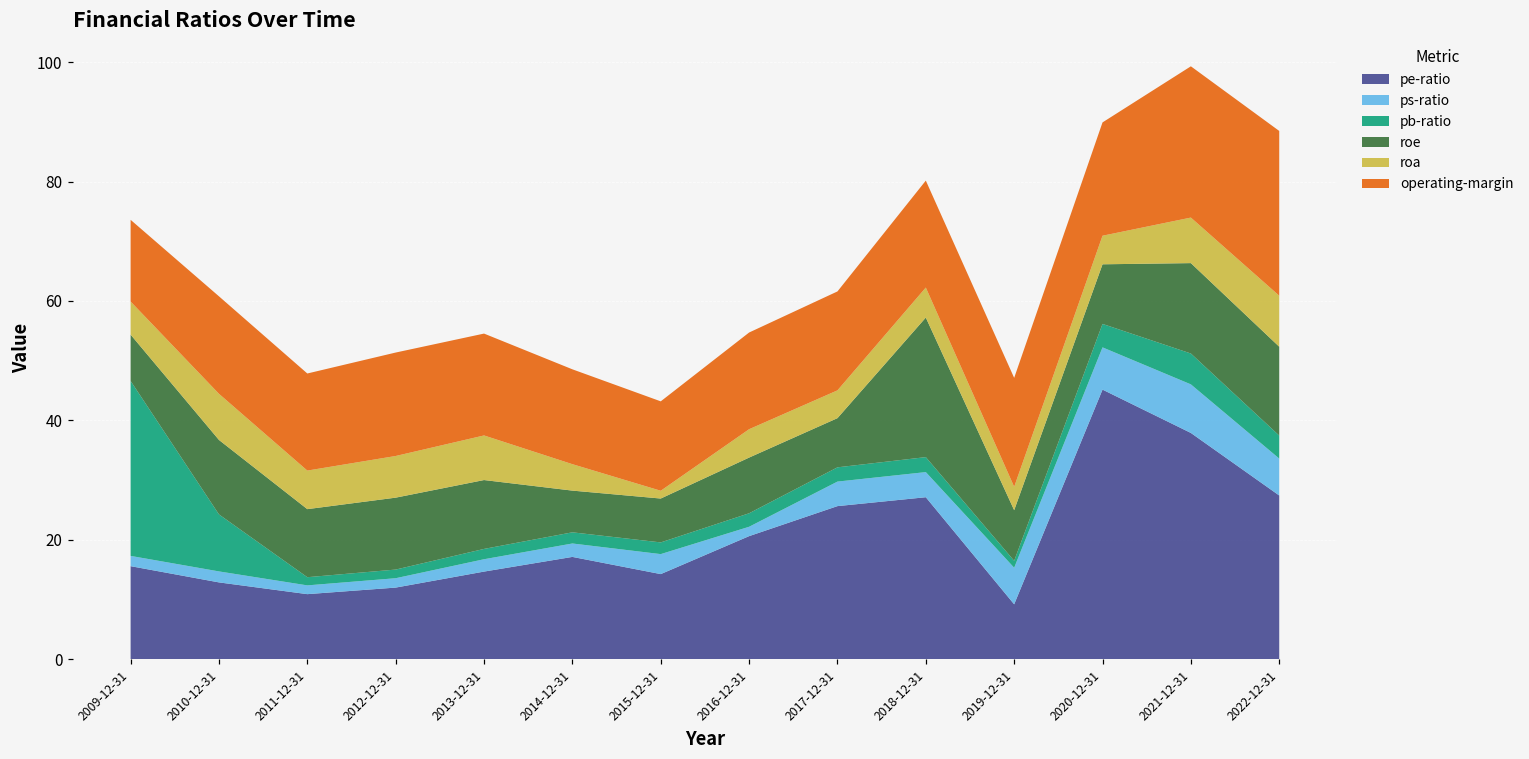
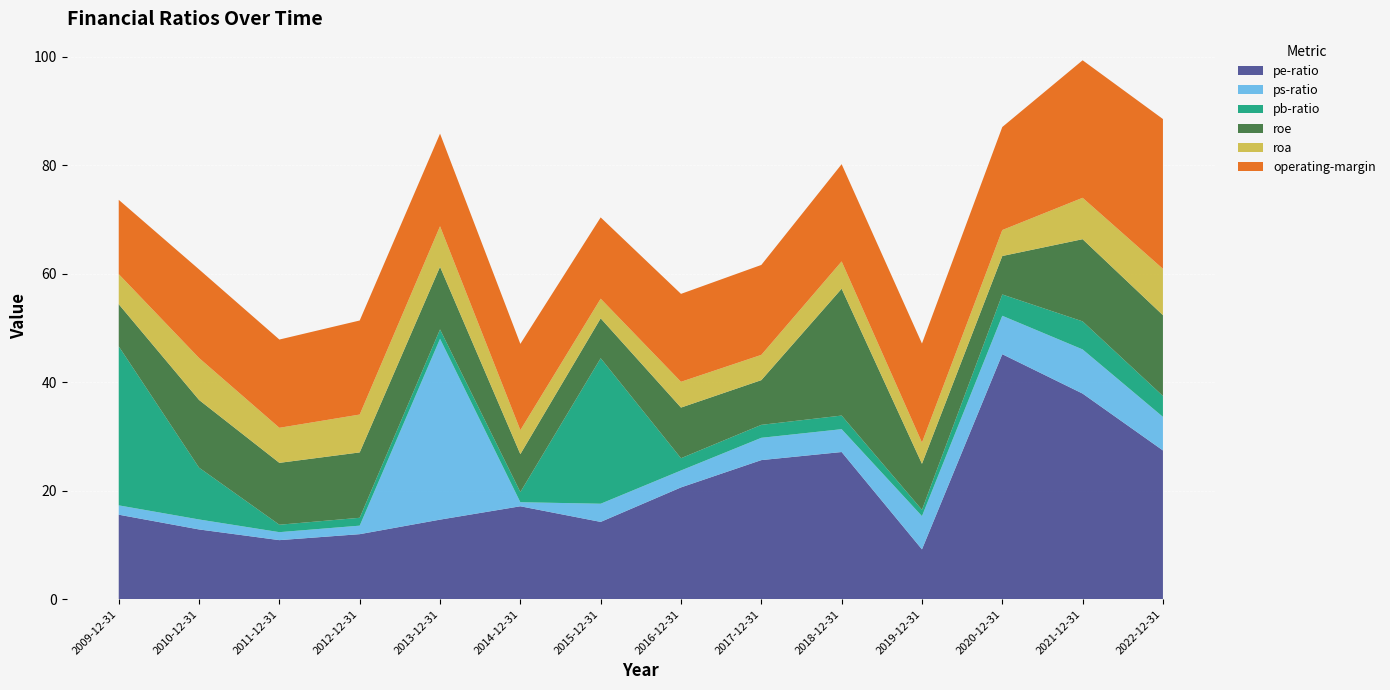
ps-ratio, 2013-12-31: 2 -> 33
ps-ratio, 2014-12-31: 2 -> 1
pb-ratio, 2015-12-31: 2 -> 27
roa, 2015-12-31: 1 -> 4
ps-ratio, 2016-12-31: 2 -> 3
roe, 2020-12-31: 10 -> 7
